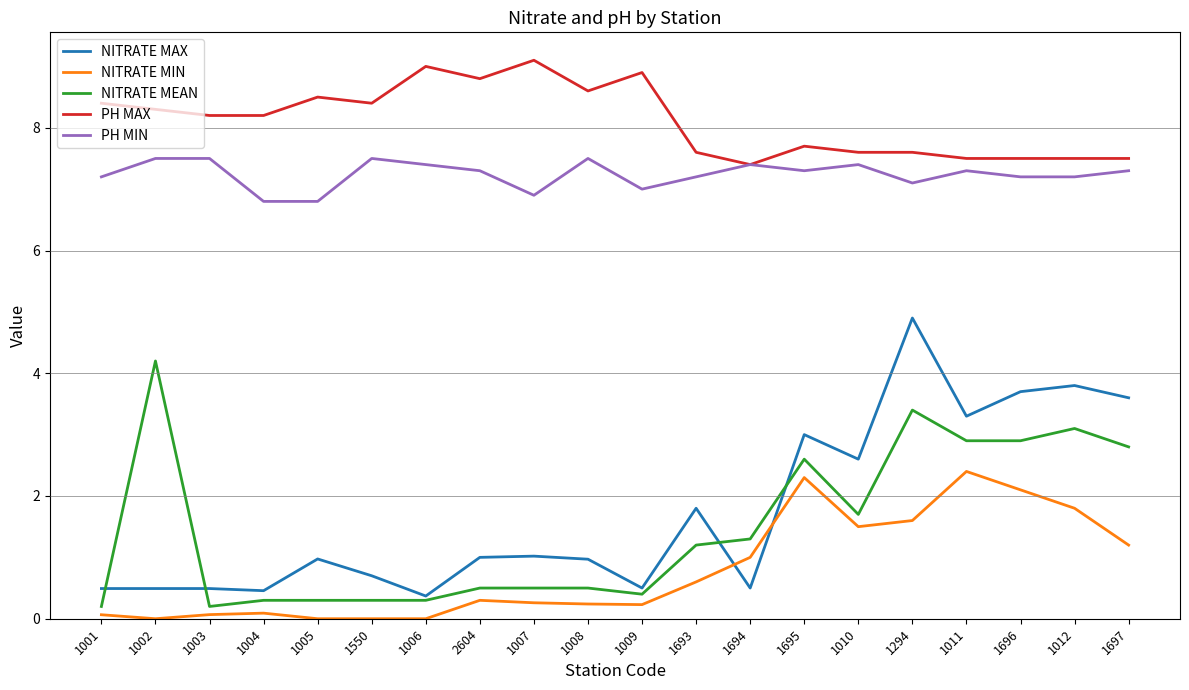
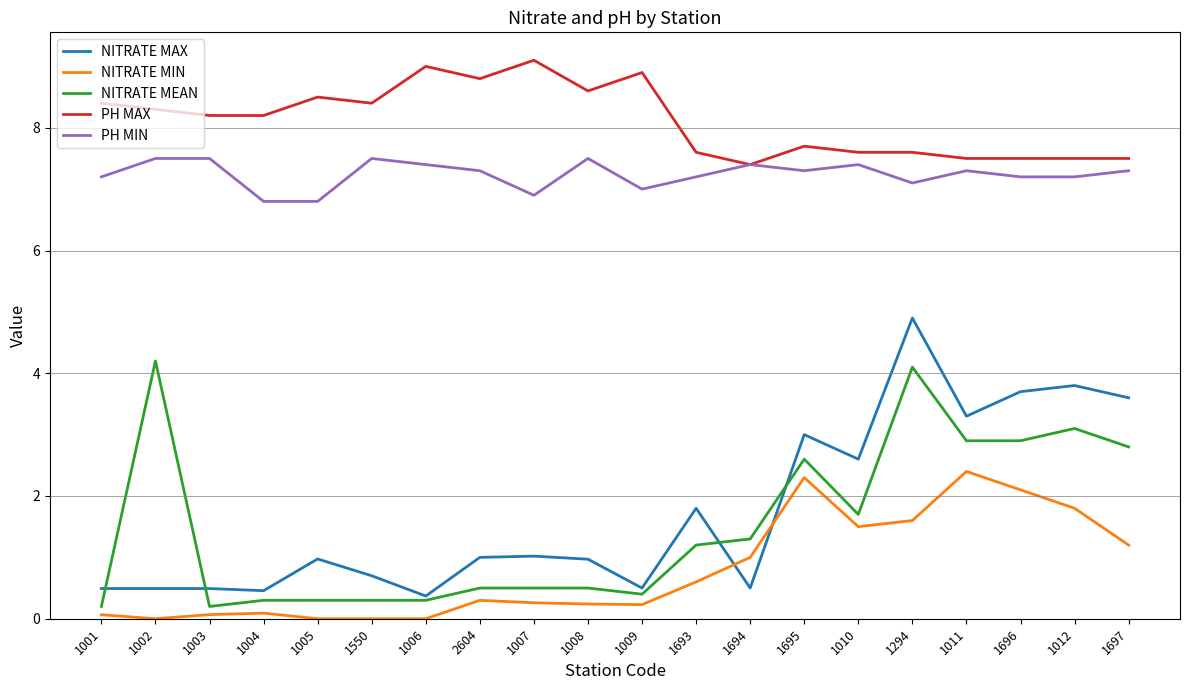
NITRATE MEAN, 1294: 3.4 -> 4.1
